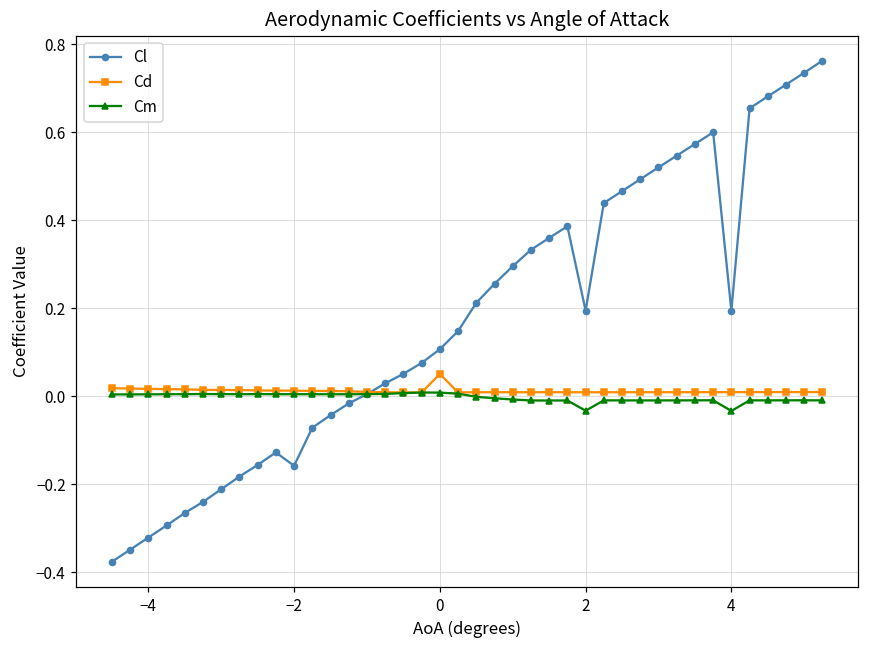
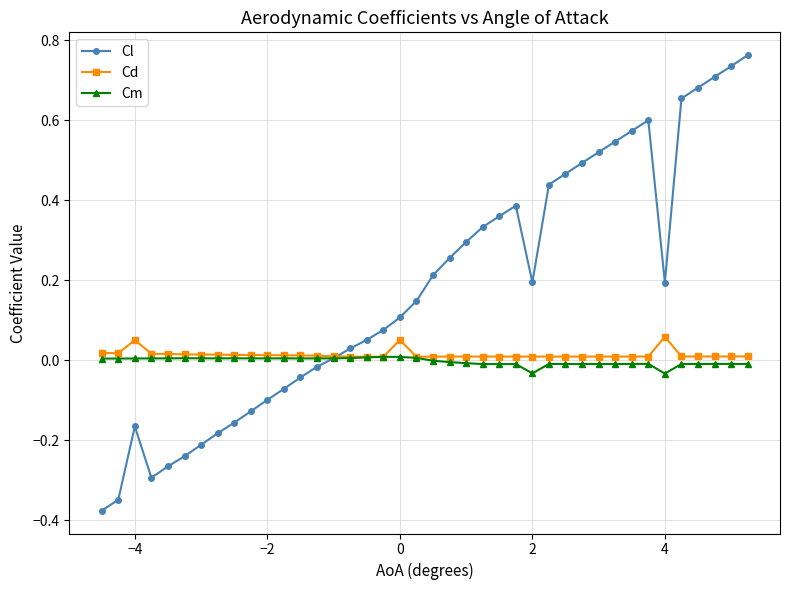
Cl, −4: -0.32 -> -0.17
Cd, −4: 0.02 -> 0.05
Cl, −2: -0.16 -> -0.10
Cd, 4: 0.01 -> 0.06
